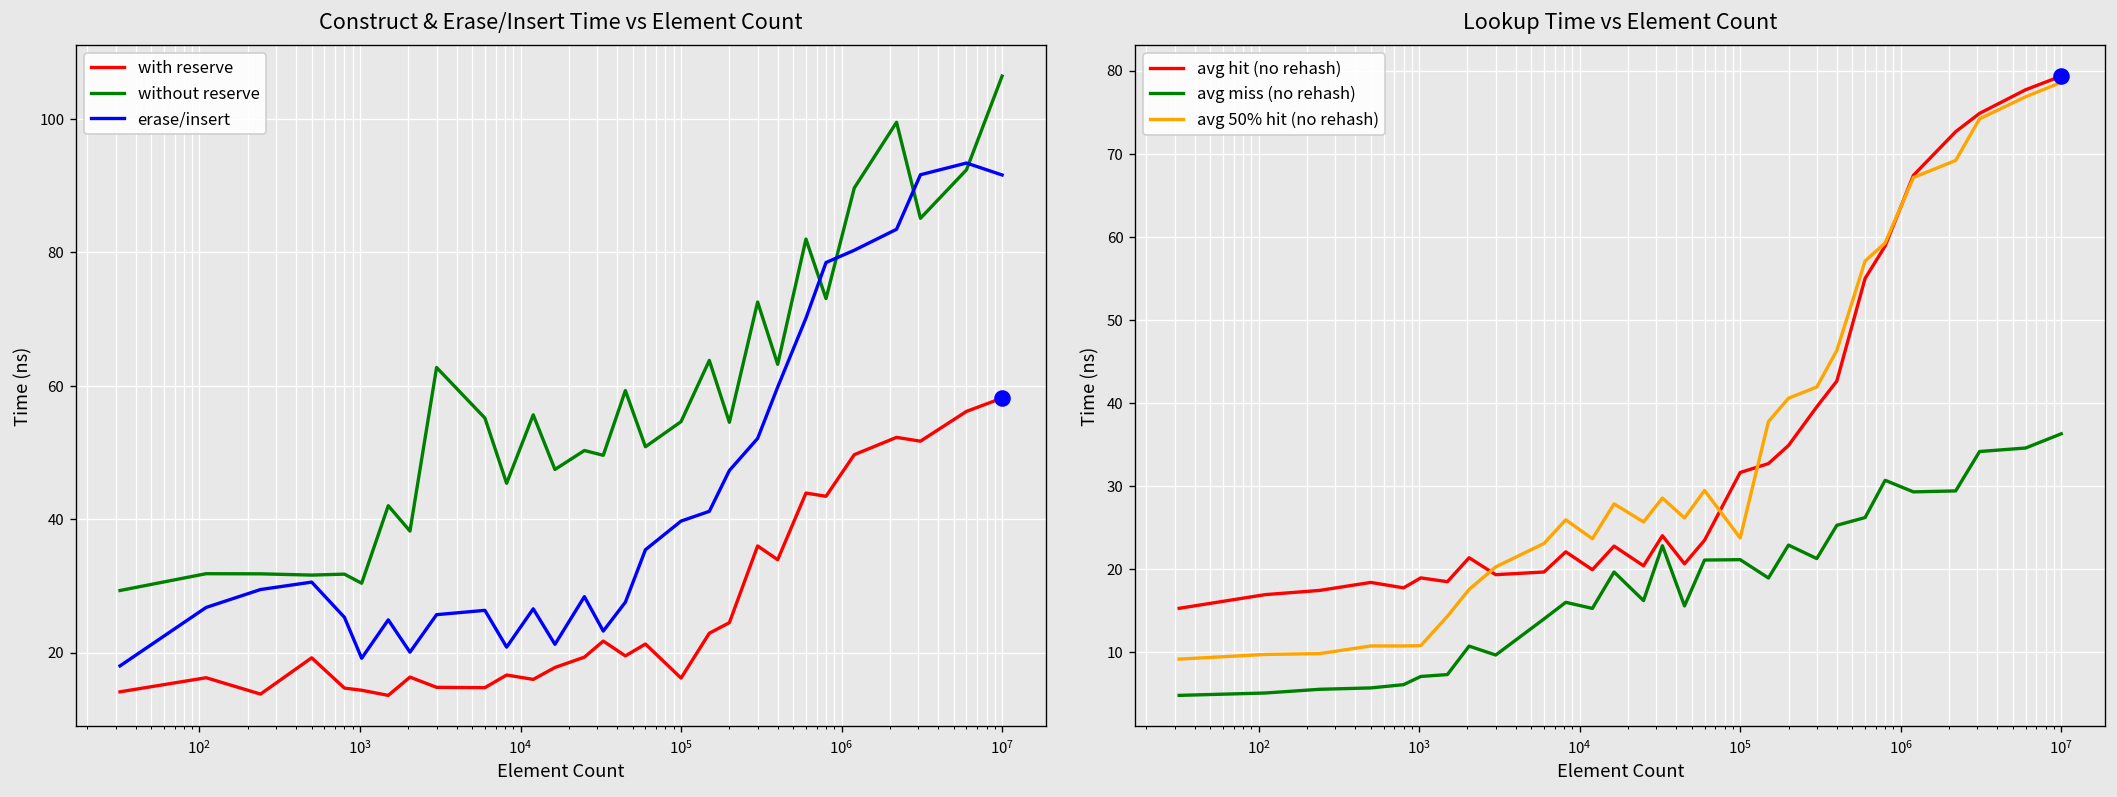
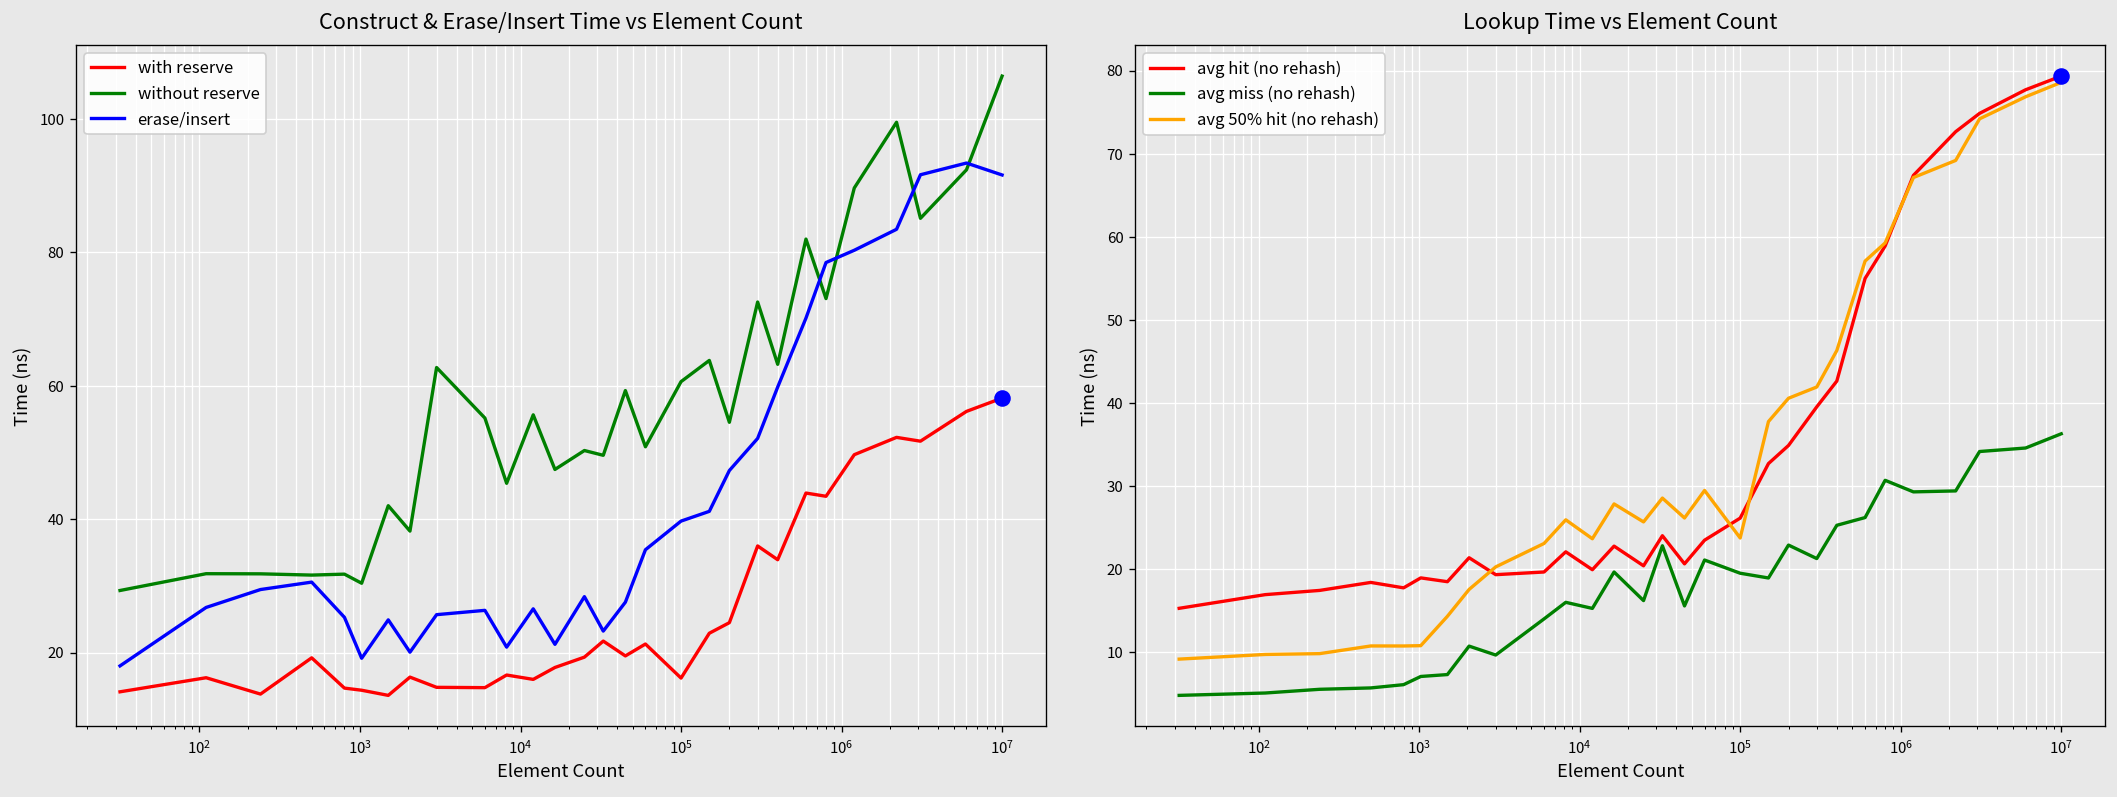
Construct & Erase/Insert Time vs Element Count, without reserve, 10^5: 55 -> 61
Lookup Time vs Element Count, avg hit (no rehash), 10^5: 32 -> 26
Lookup Time vs Element Count, avg miss (no rehash), 10^5: 21 -> 20
